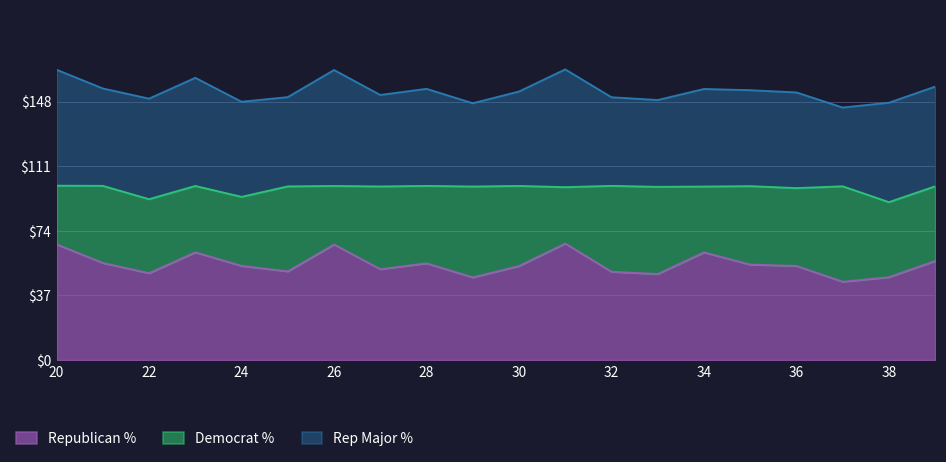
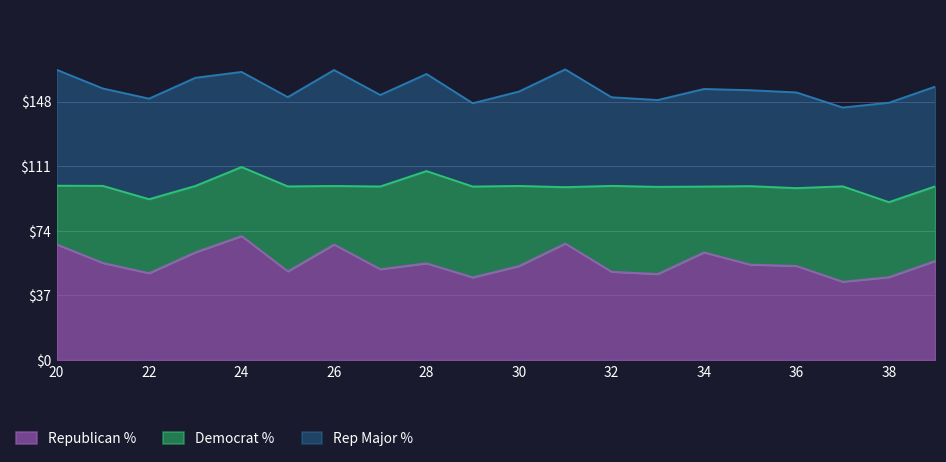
Republican %, 24: $54 -> $71
Democrat %, 28: $44 -> $53
